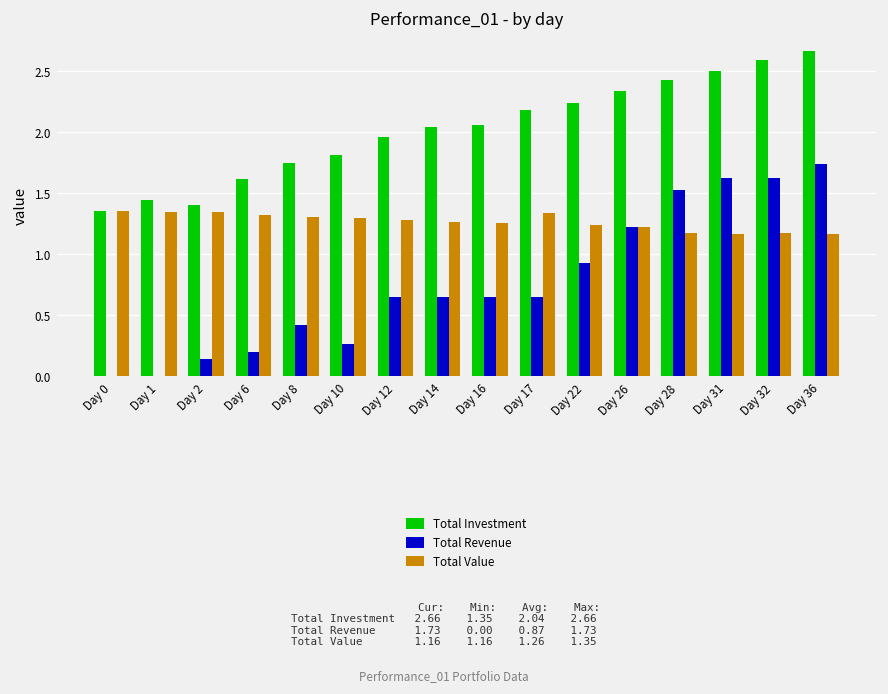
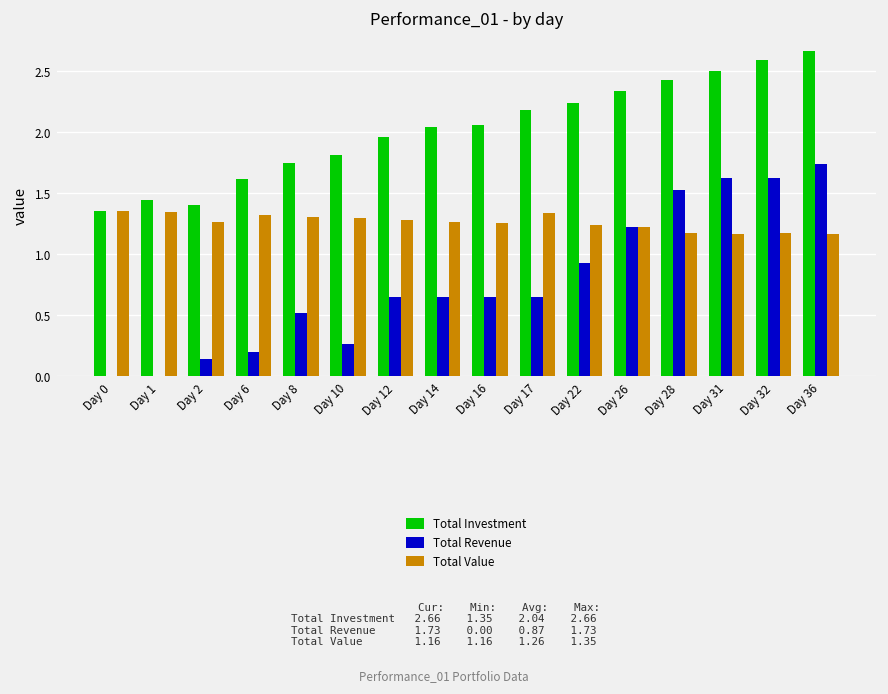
Total Value, Day 2: 1.34 -> 1.26
Total Revenue, Day 8: 0.42 -> 0.51
